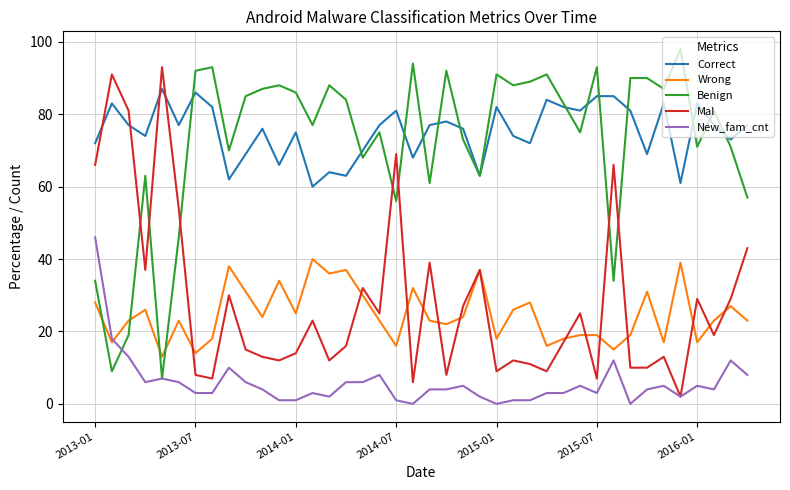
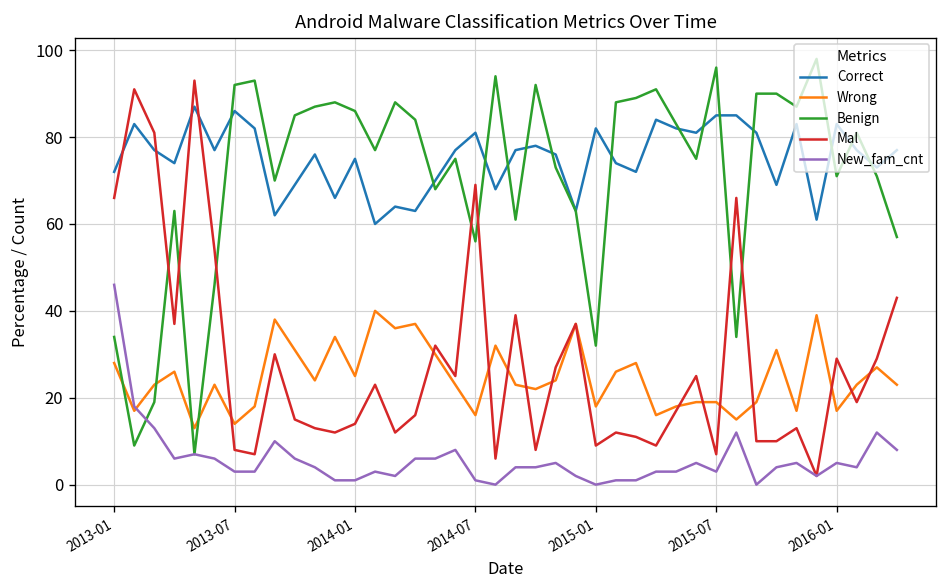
Benign, 2015-01: 91 -> 32
Benign, 2015-07: 93 -> 96
